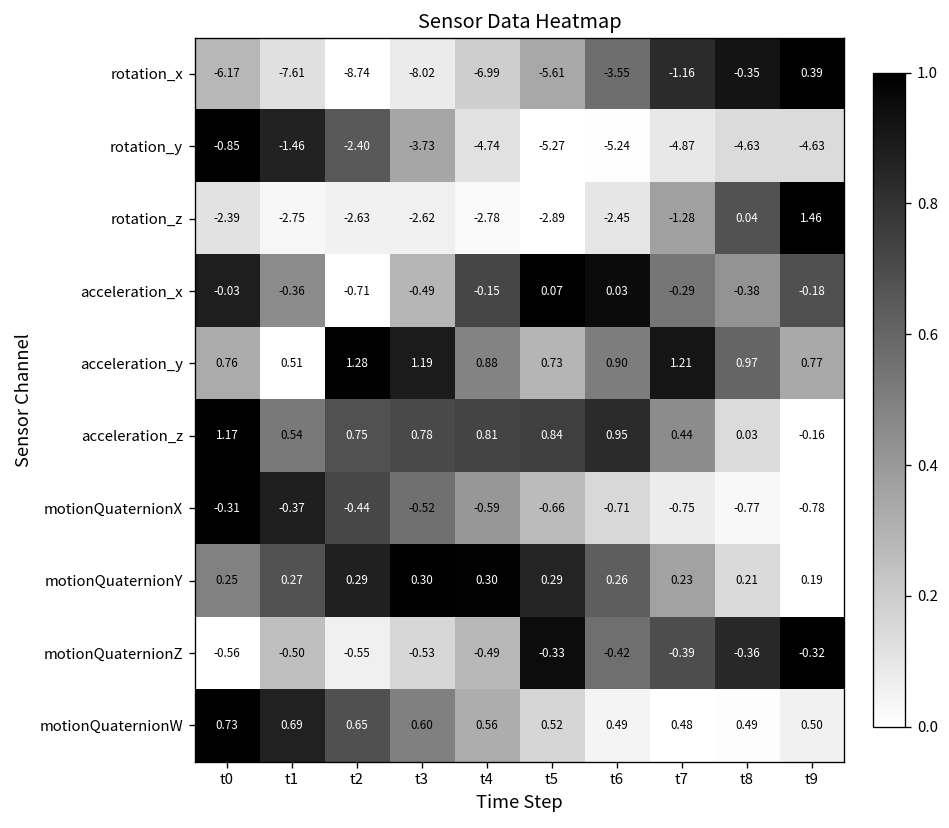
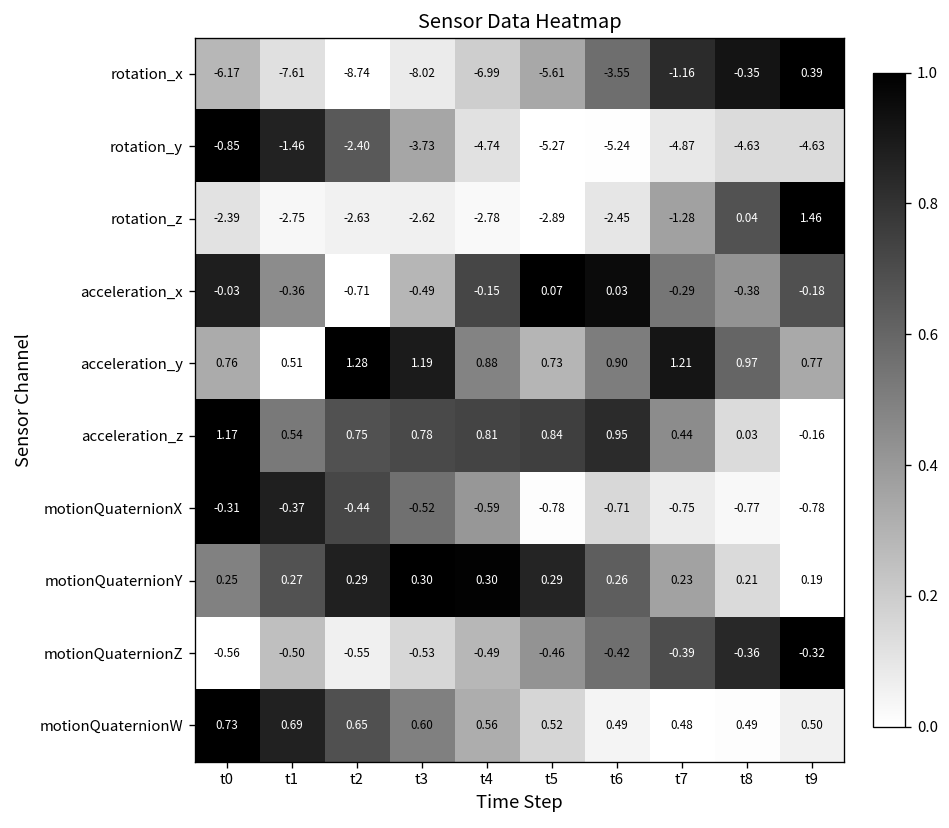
motionQuaternionX, t5: -0.66 -> -0.78
motionQuaternionZ, t5: -0.33 -> -0.46
